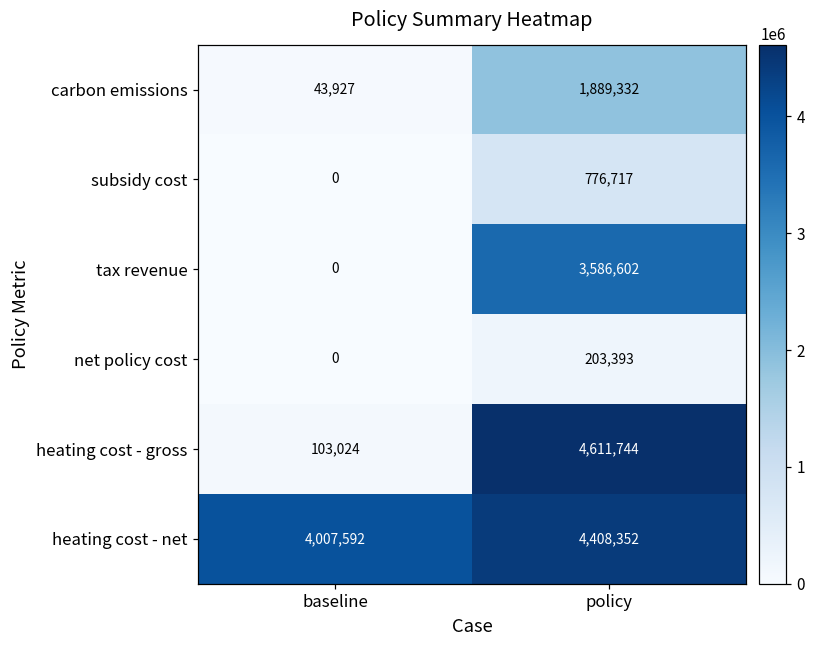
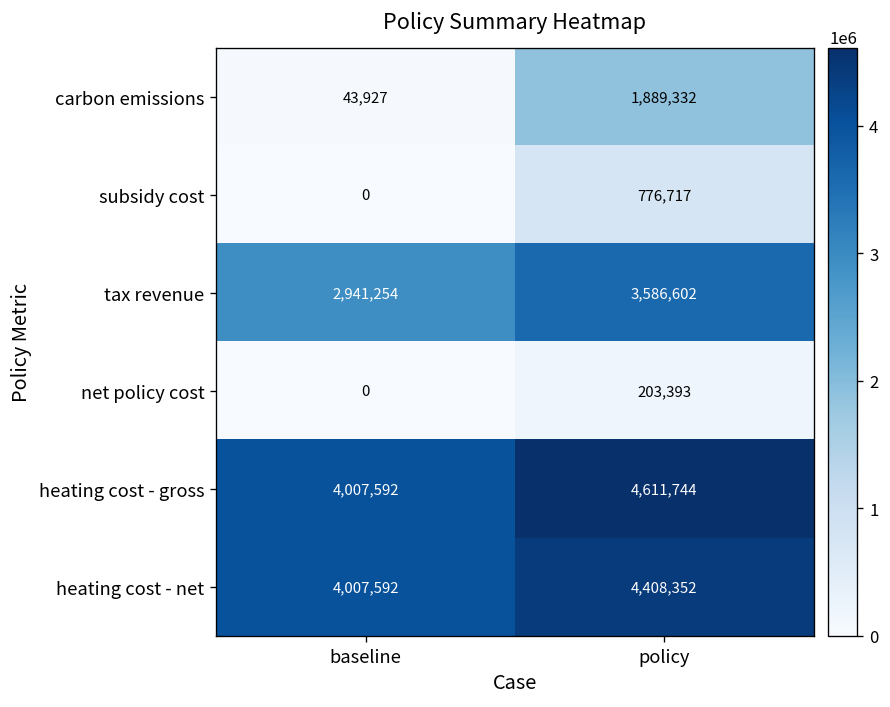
tax revenue, baseline: 0 -> 2,941,254
heating cost - gross, baseline: 103,024 -> 4,007,592
